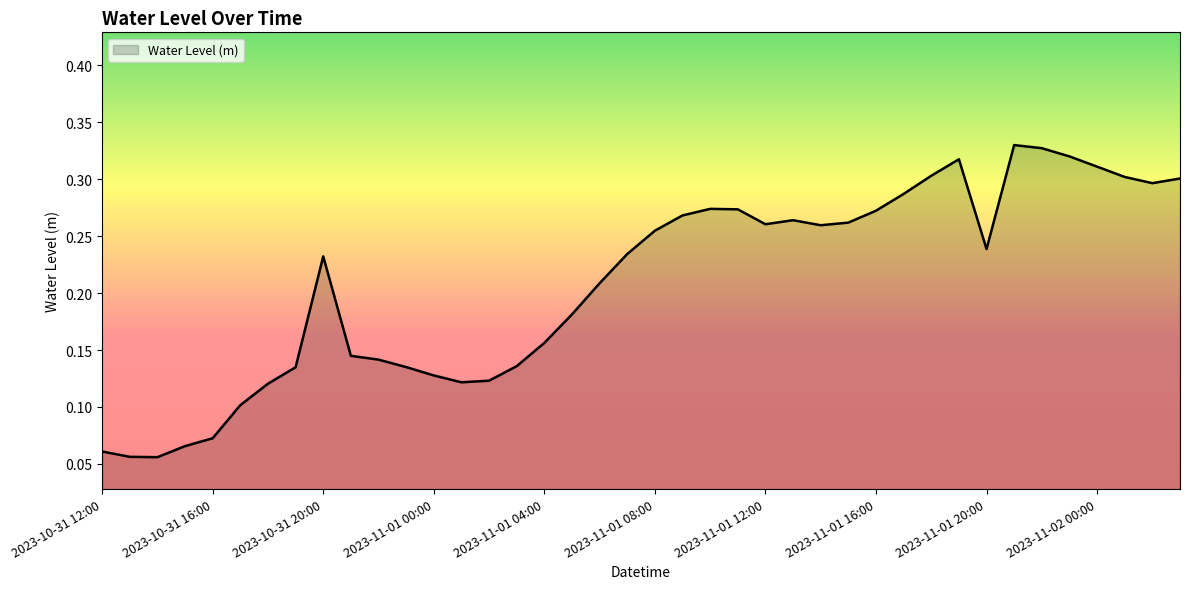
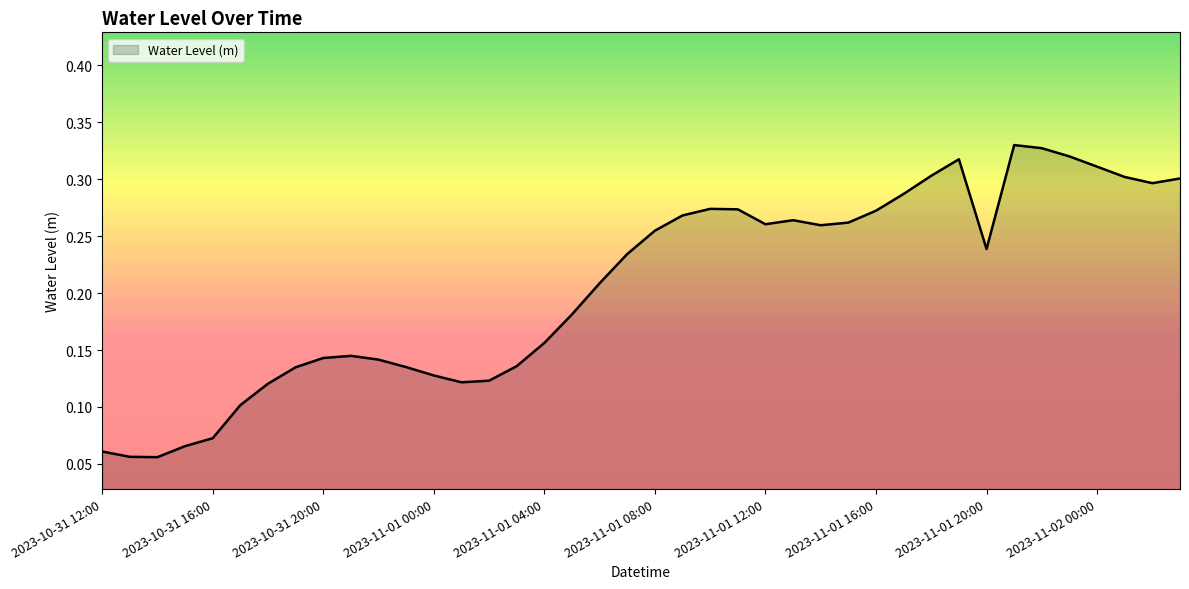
2023-10-31 20:00: 0.232 -> 0.143
